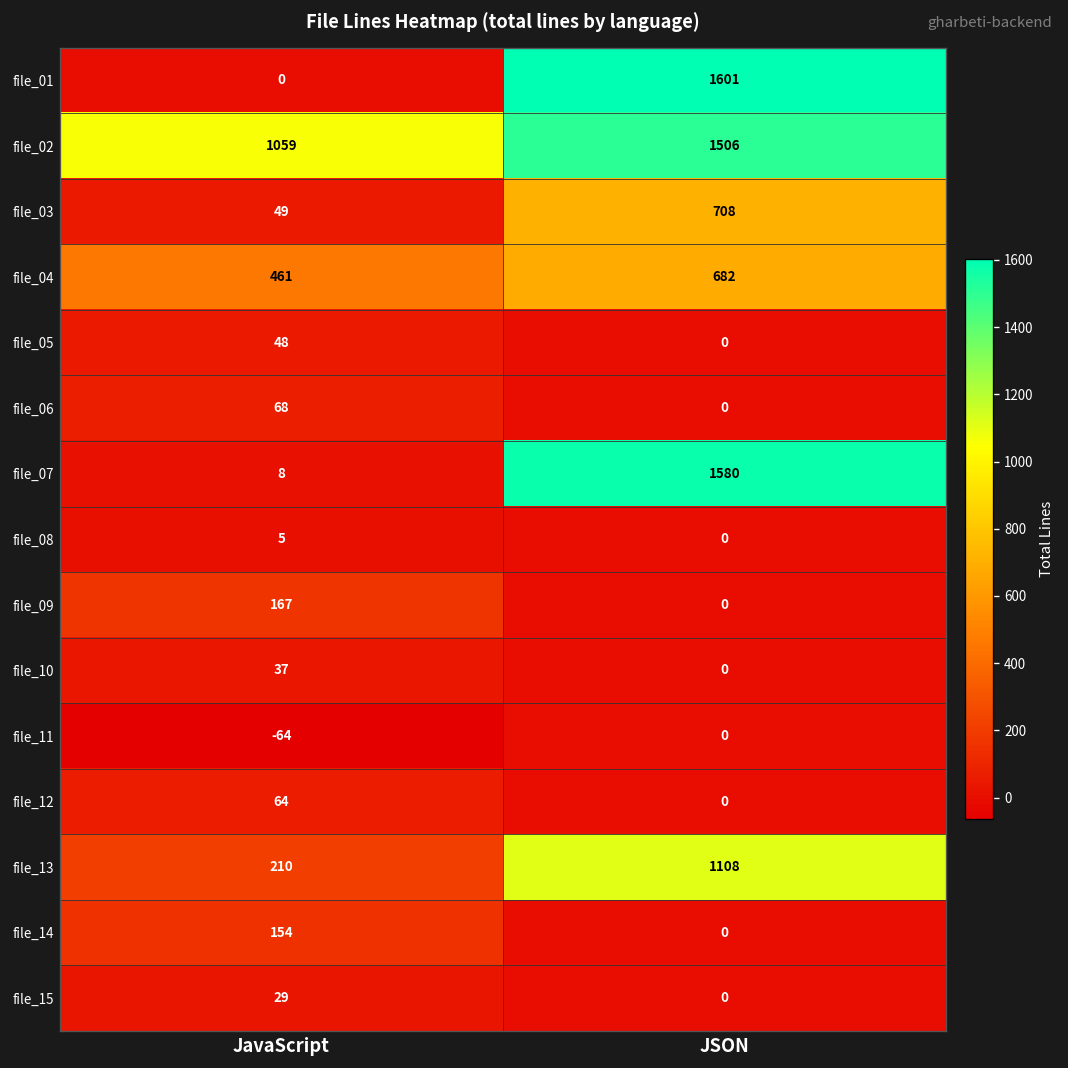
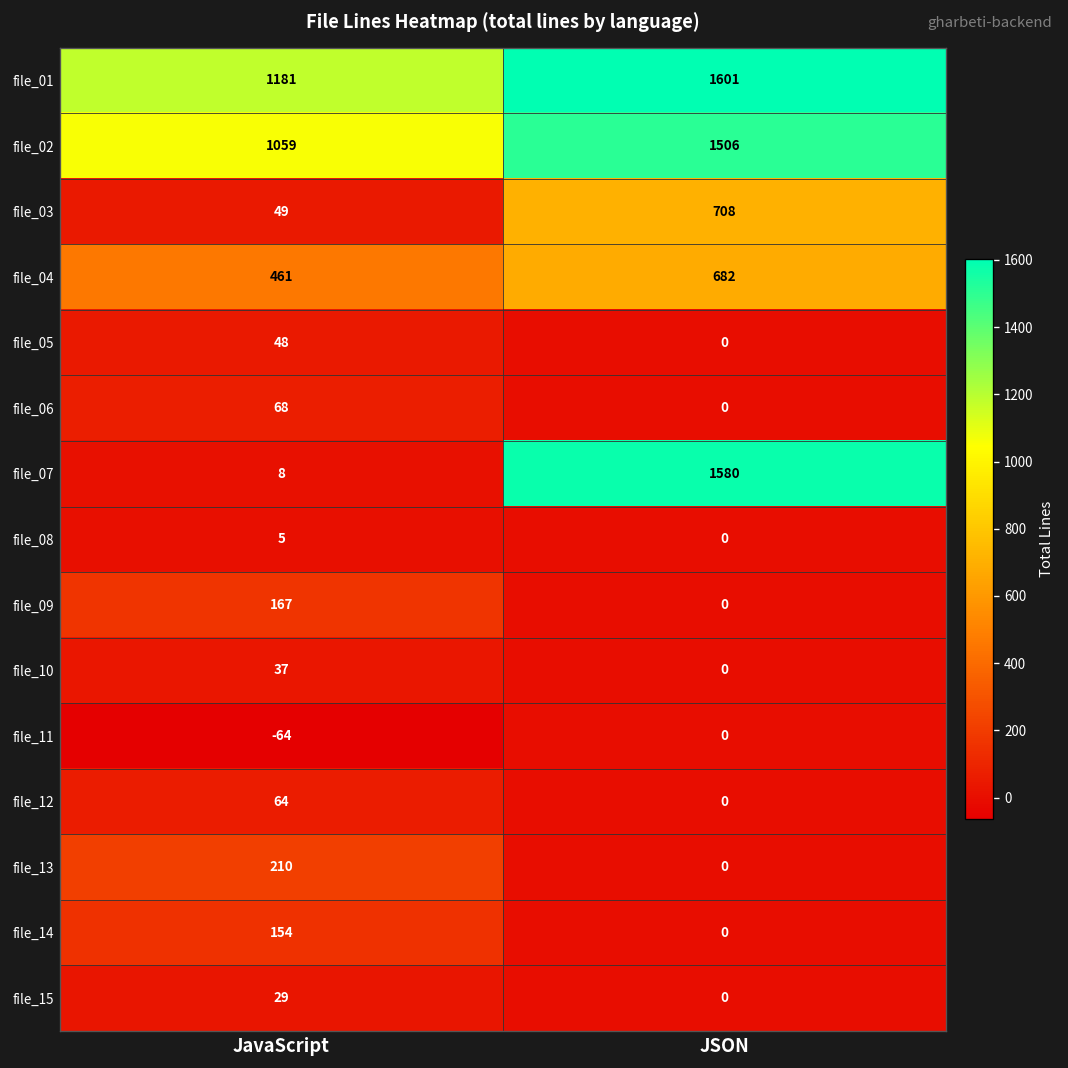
file_01, JavaScript: 0 -> 1181
file_13, JSON: 1108 -> 0
